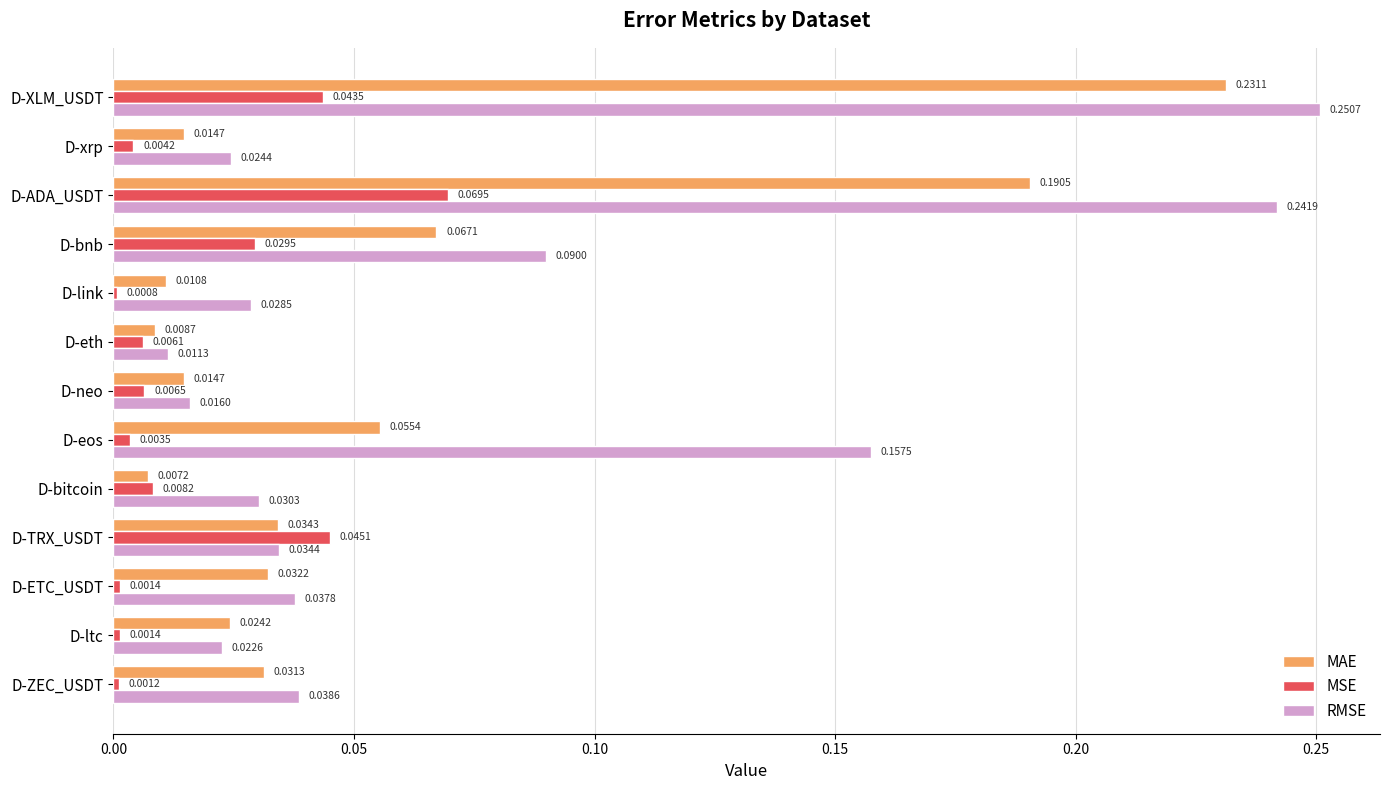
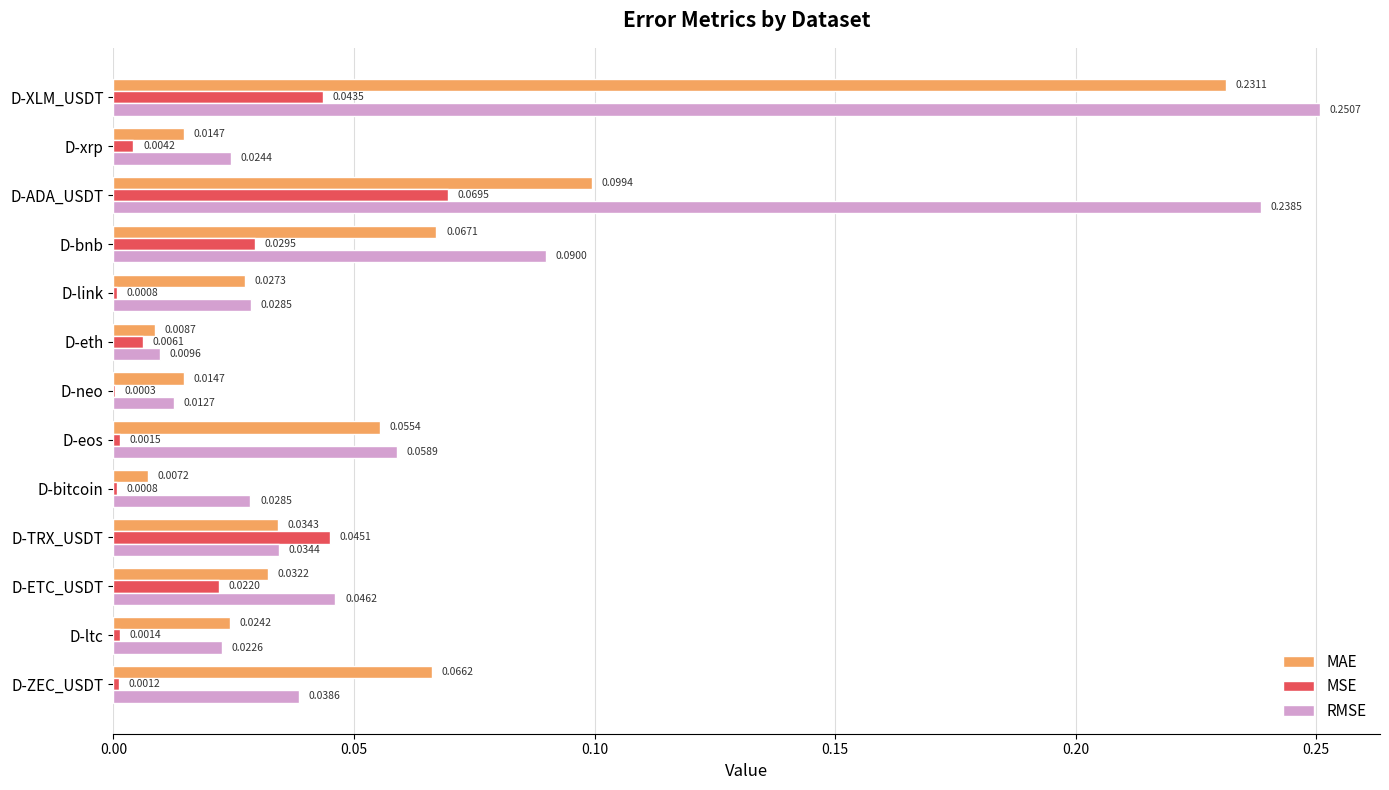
MAE, D-ADA_USDT: 0.1905 -> 0.0994
RMSE, D-ADA_USDT: 0.2419 -> 0.2385
MAE, D-link: 0.0108 -> 0.0273
RMSE, D-eth: 0.0113 -> 0.0096
MSE, D-neo: 0.0065 -> 0.0003
RMSE, D-neo: 0.0160 -> 0.0127
MSE, D-eos: 0.0035 -> 0.0015
RMSE, D-eos: 0.1575 -> 0.0589
MSE, D-bitcoin: 0.0082 -> 0.0008
RMSE, D-bitcoin: 0.0303 -> 0.0285
MSE, D-ETC_USDT: 0.0014 -> 0.0220
RMSE, D-ETC_USDT: 0.0378 -> 0.0462
MAE, D-ZEC_USDT: 0.0313 -> 0.0662
